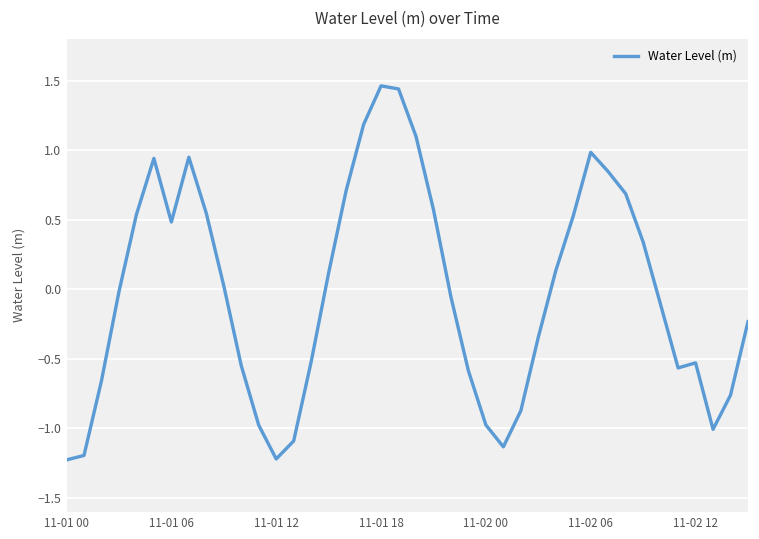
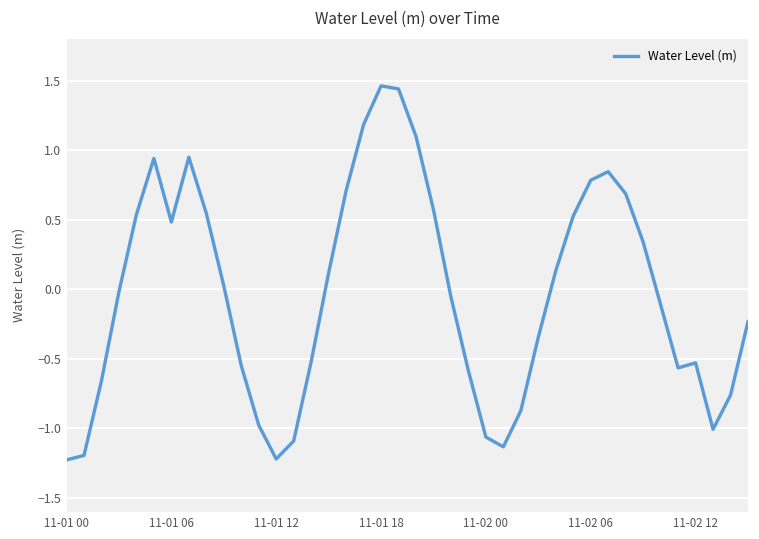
11-02 00: -0.98 -> -1.06
11-02 06: 0.98 -> 0.78
